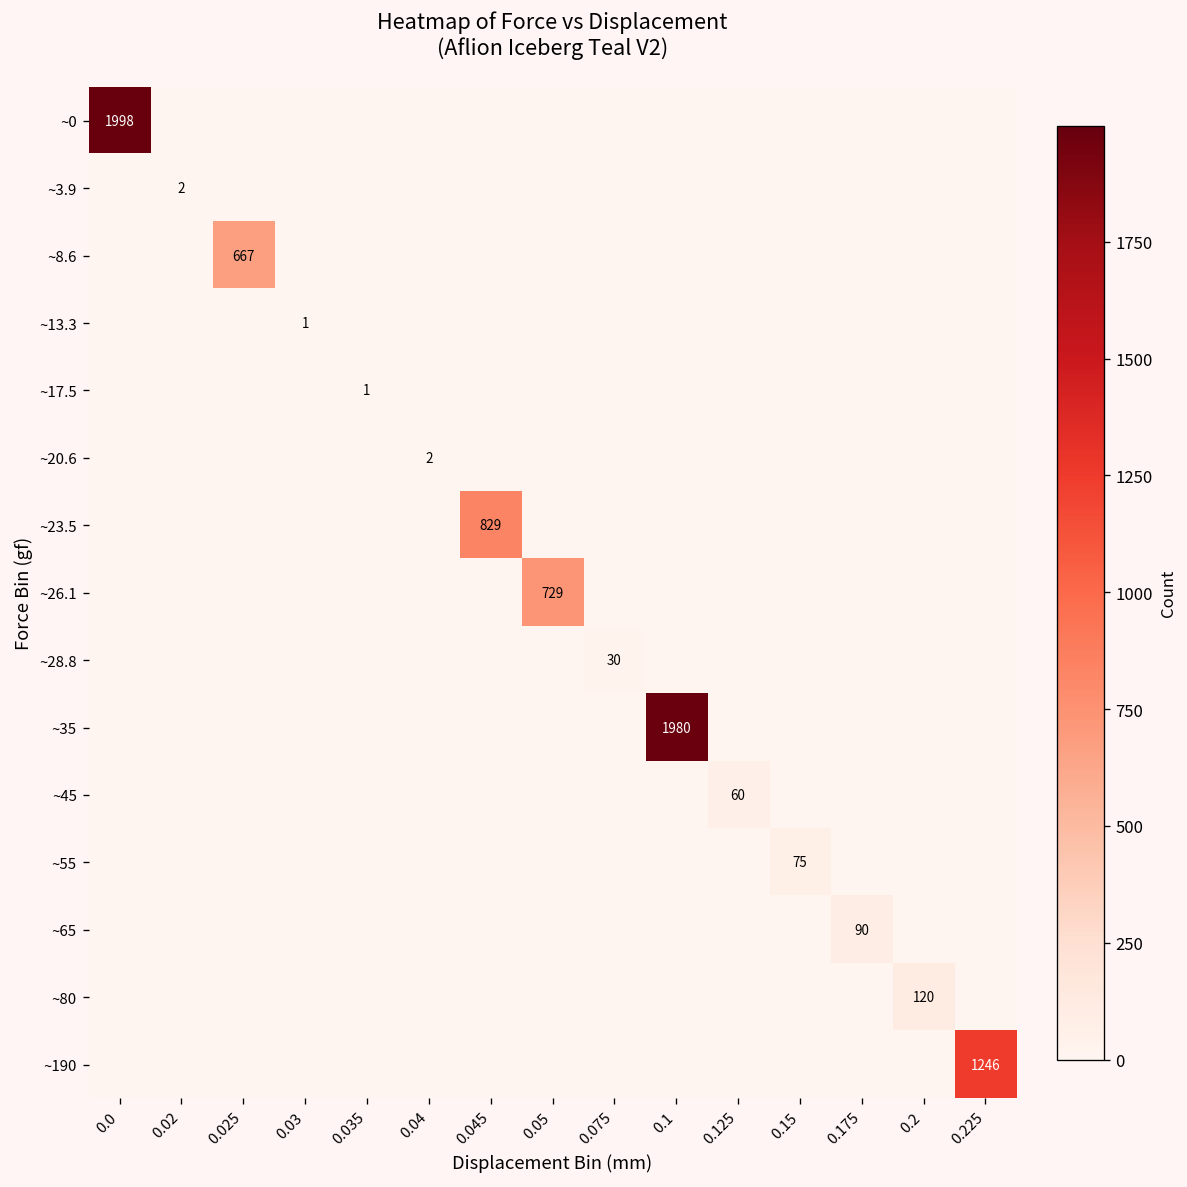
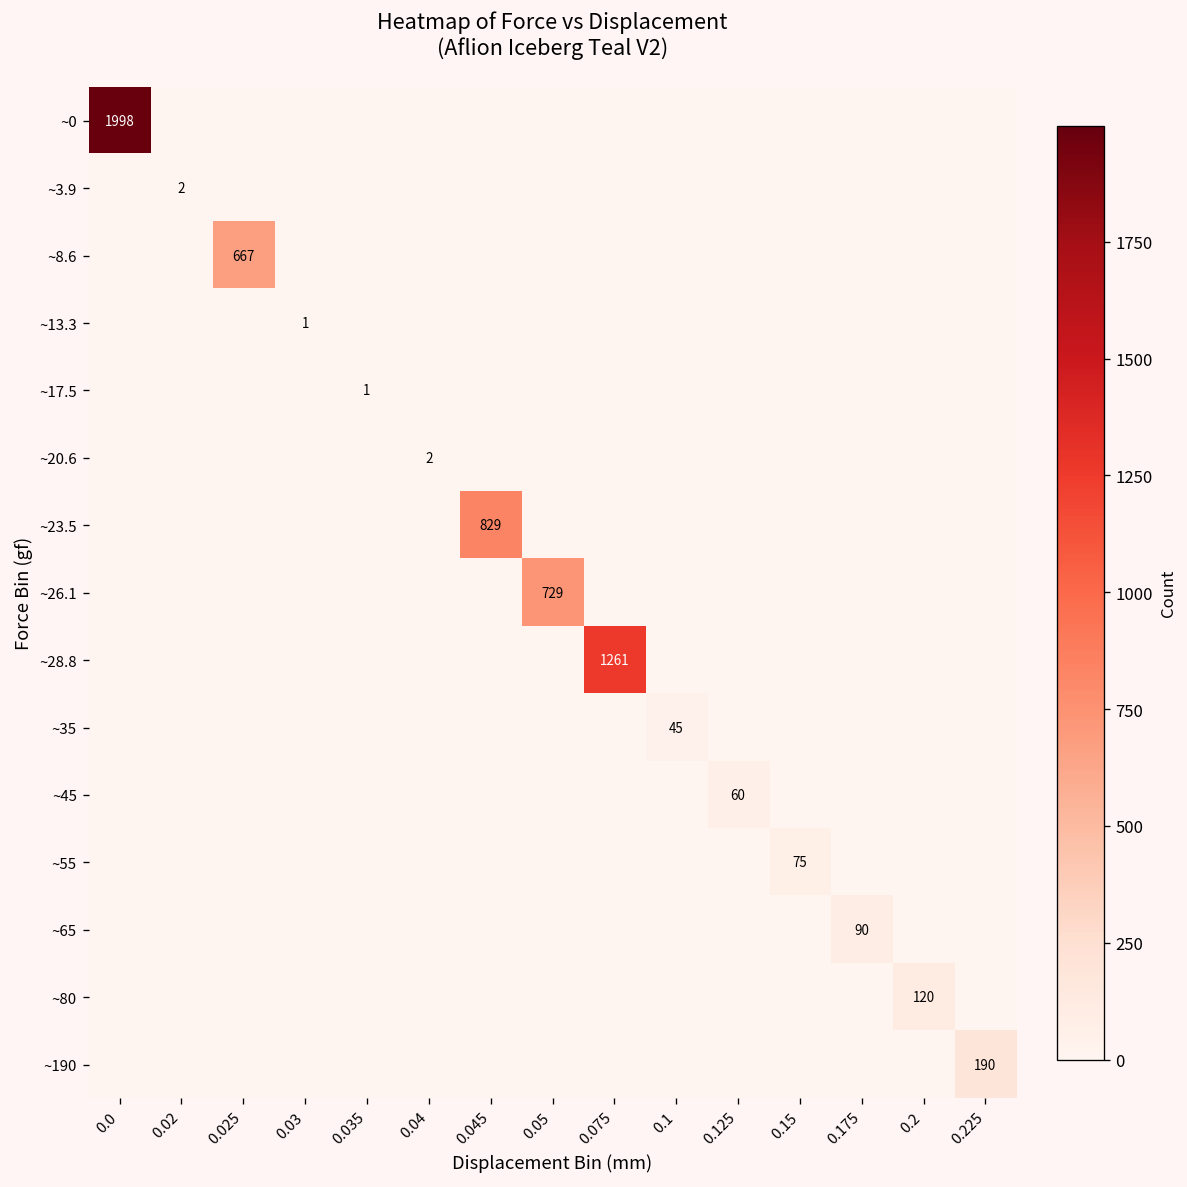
~28.8, 0.075: 30 -> 1261
~35, 0.1: 1980 -> 45
~190, 0.225: 1246 -> 190
